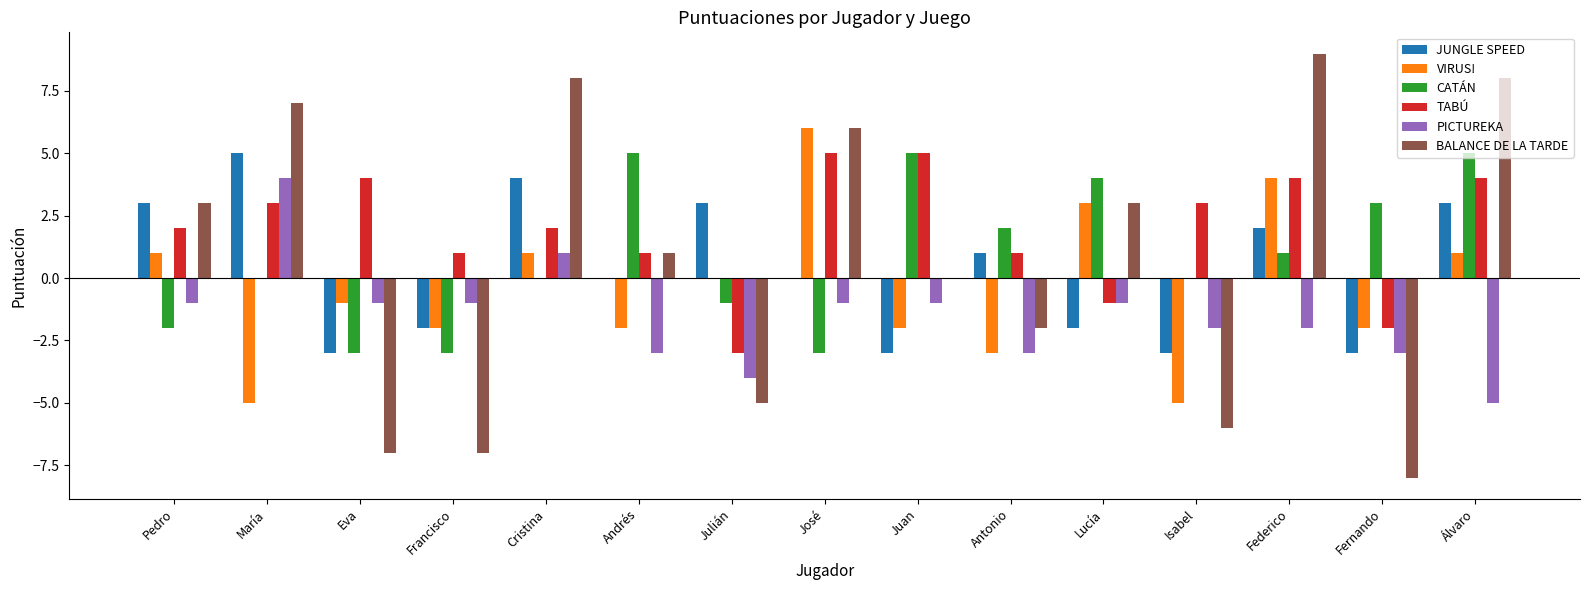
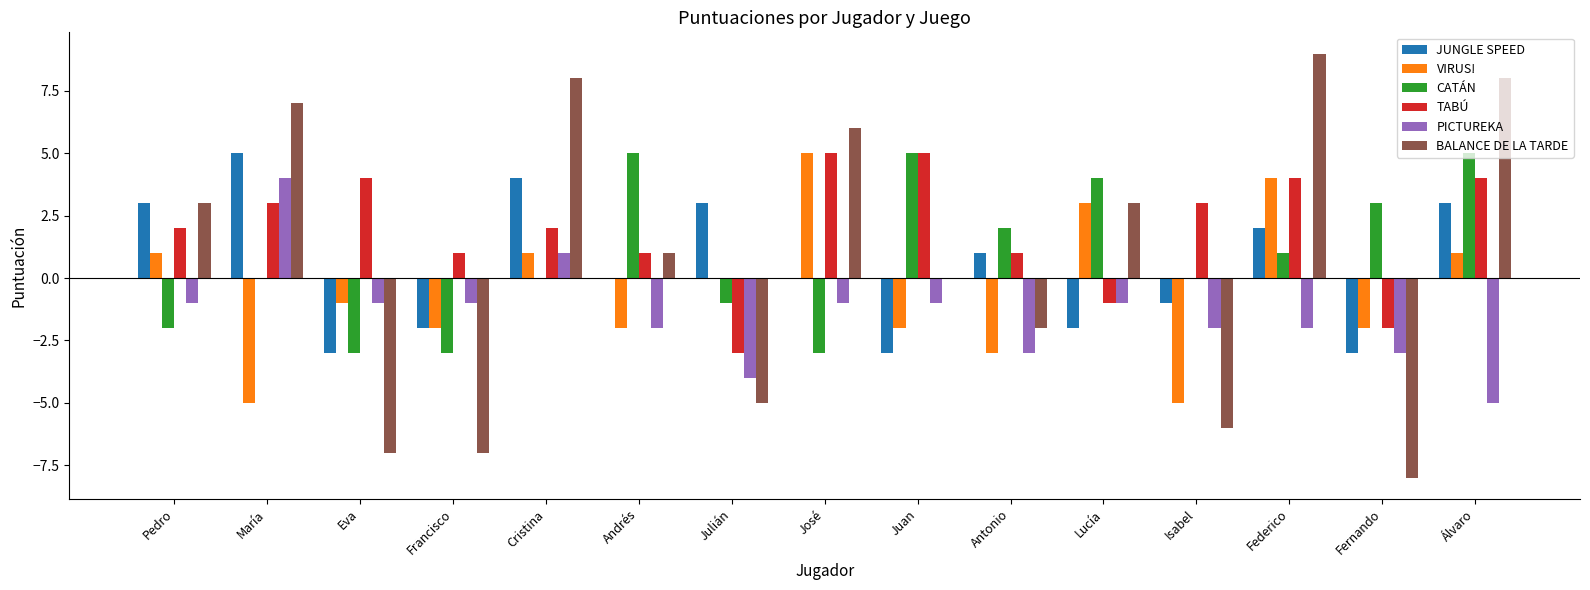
PICTUREKA, Andrés: -3 -> -2
VIRUS!, José: 6 -> 5
JUNGLE SPEED, Isabel: -3 -> -1
